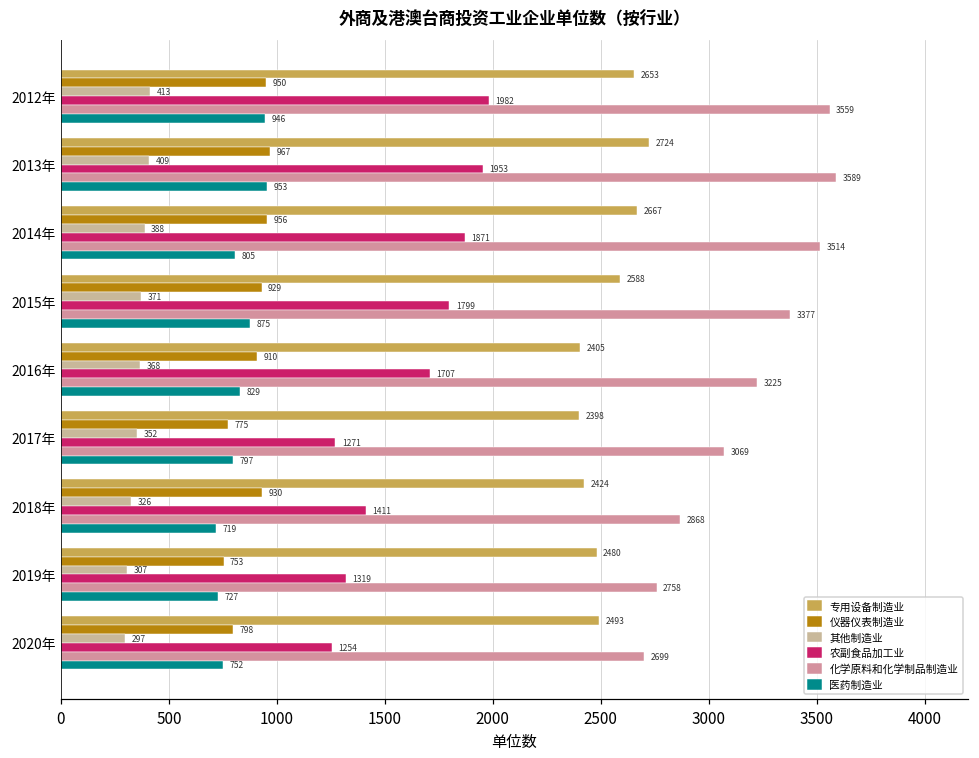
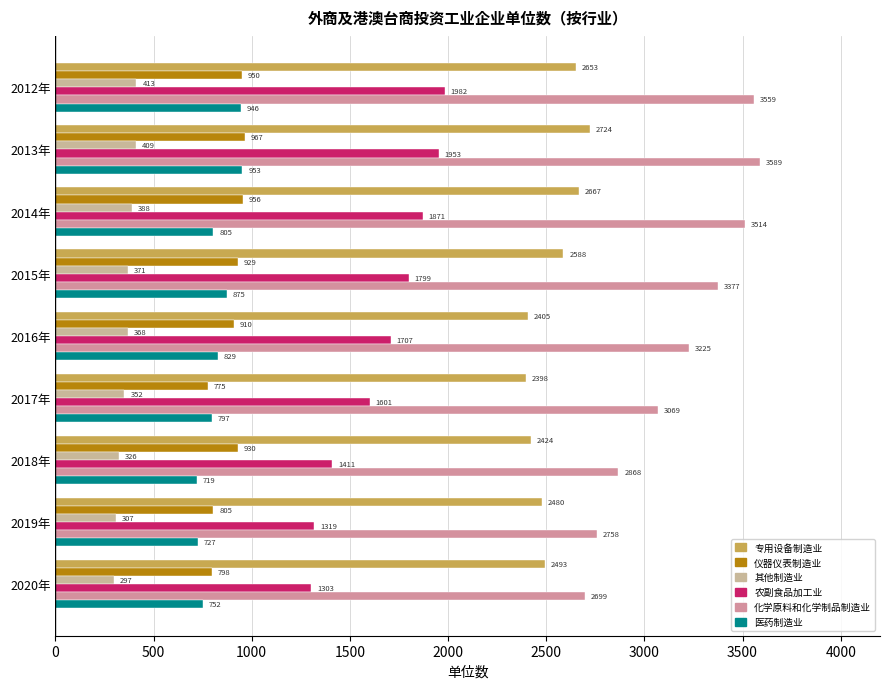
农副食品加工业, 2017年: 1271 -> 1601
仪器仪表制造业, 2019年: 753 -> 805
农副食品加工业, 2020年: 1254 -> 1303
